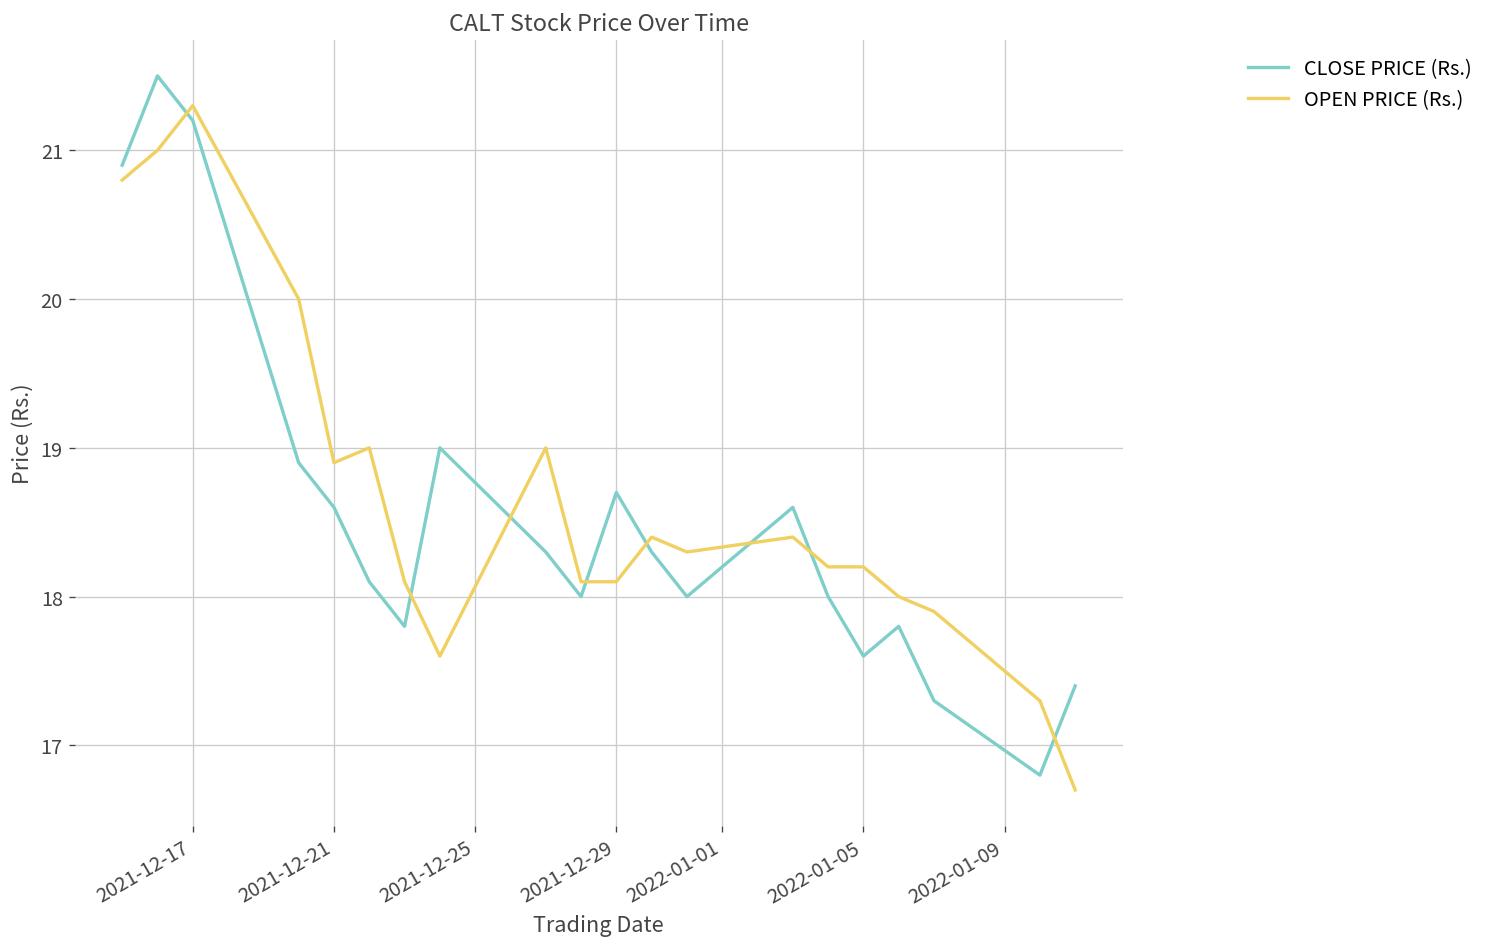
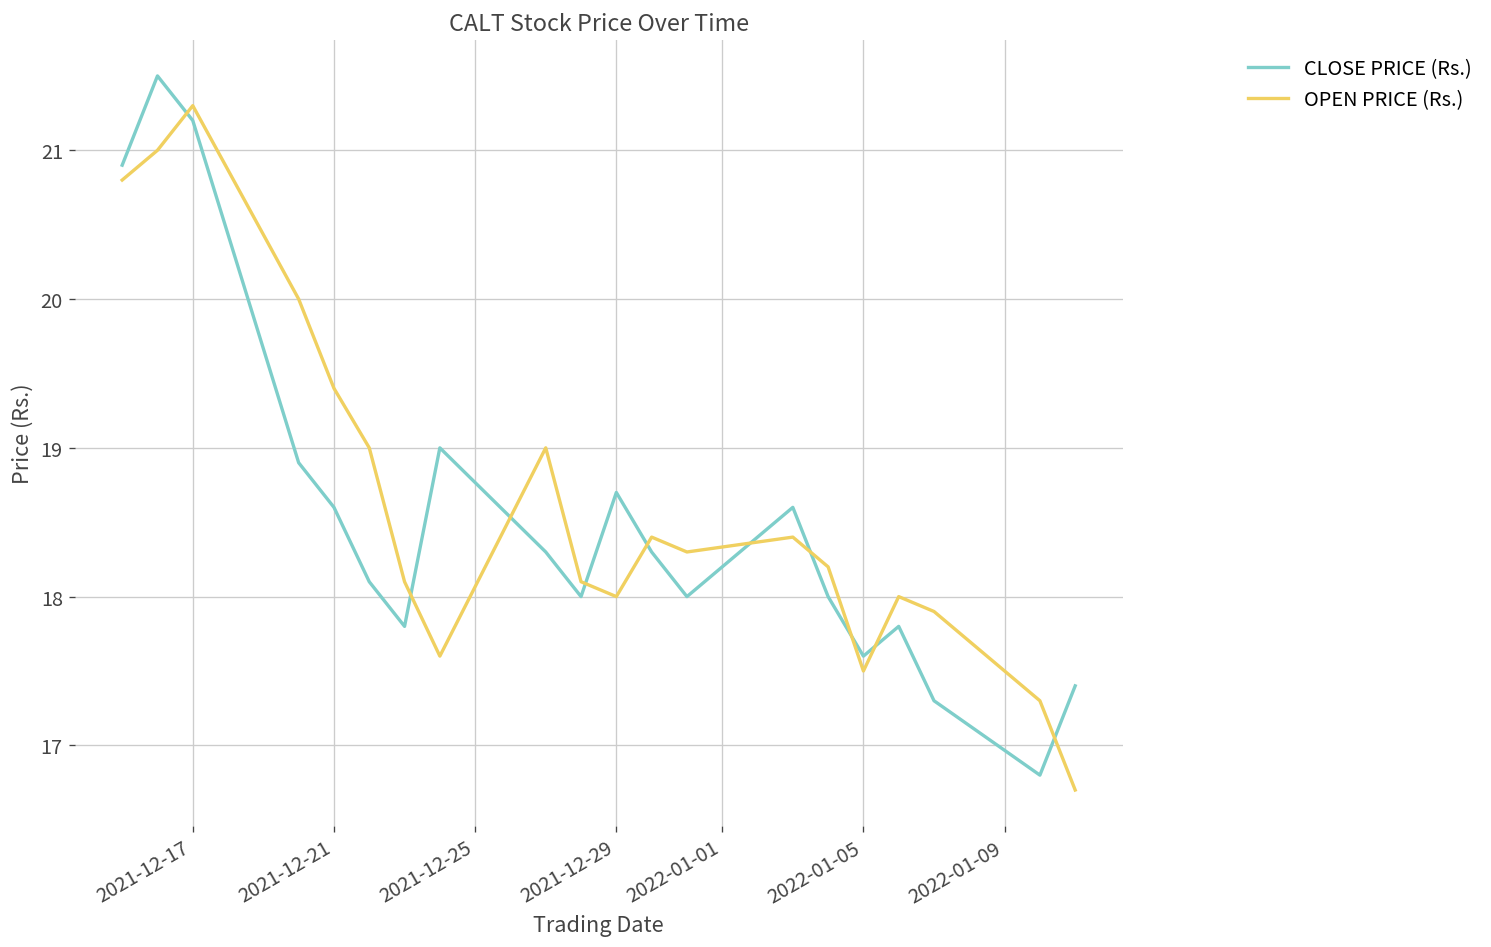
OPEN PRICE (Rs.), 2021-12-21: 18.9 -> 19.4
OPEN PRICE (Rs.), 2021-12-29: 18.1 -> 18.0
OPEN PRICE (Rs.), 2022-01-05: 18.2 -> 17.5
